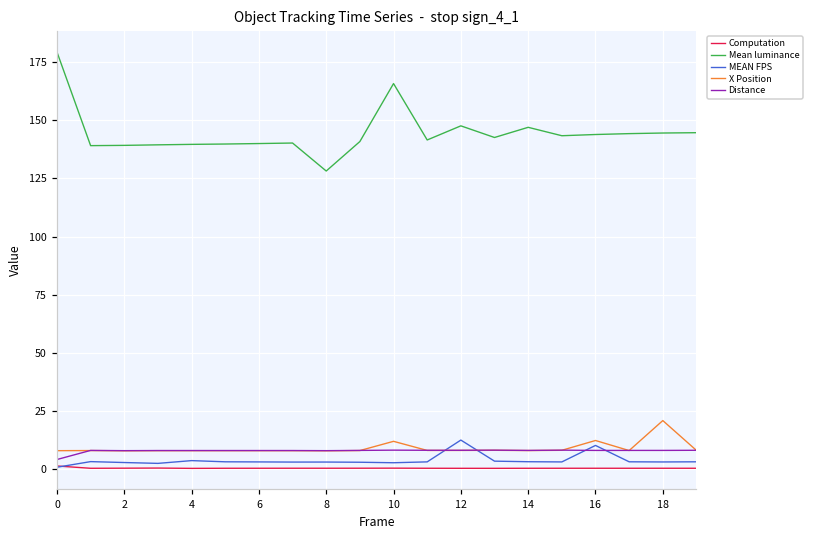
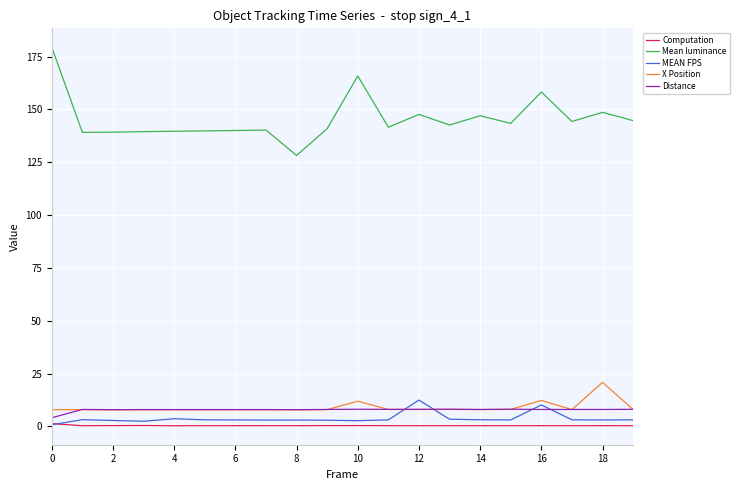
Mean luminance, 16: 144 -> 158
Mean luminance, 18: 145 -> 149
